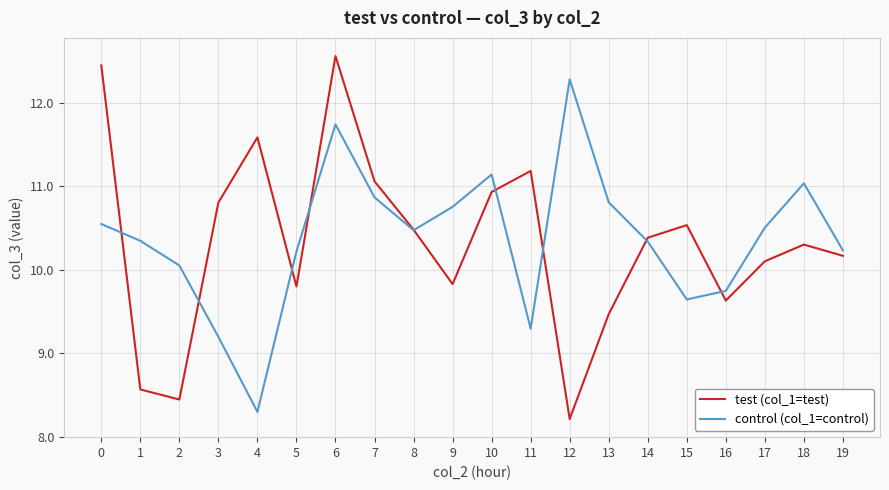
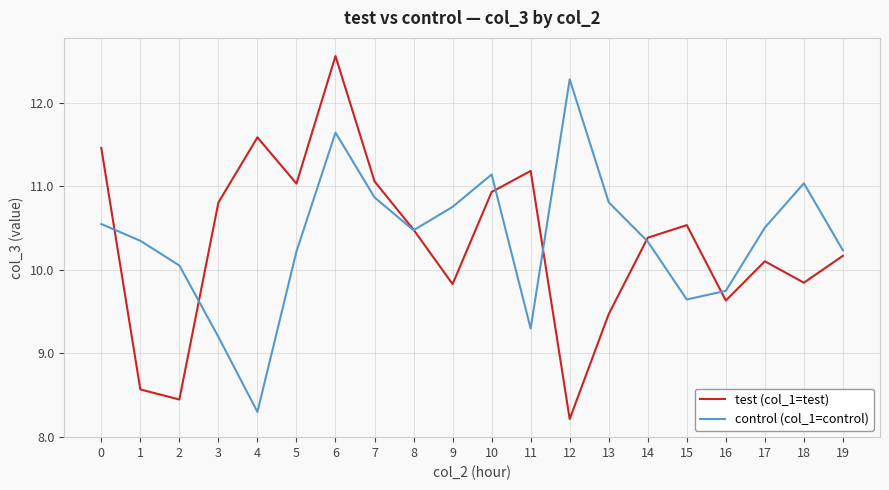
test (col_1=test), 0: 12.4 -> 11.5
test (col_1=test), 5: 9.8 -> 11.0
control (col_1=control), 6: 11.7 -> 11.6
test (col_1=test), 18: 10.3 -> 9.8
